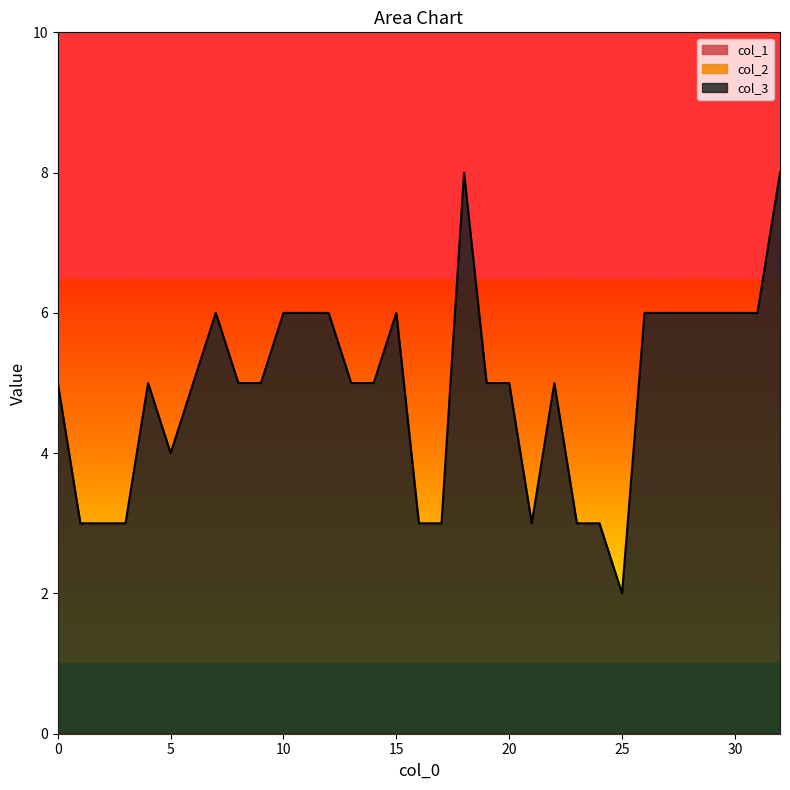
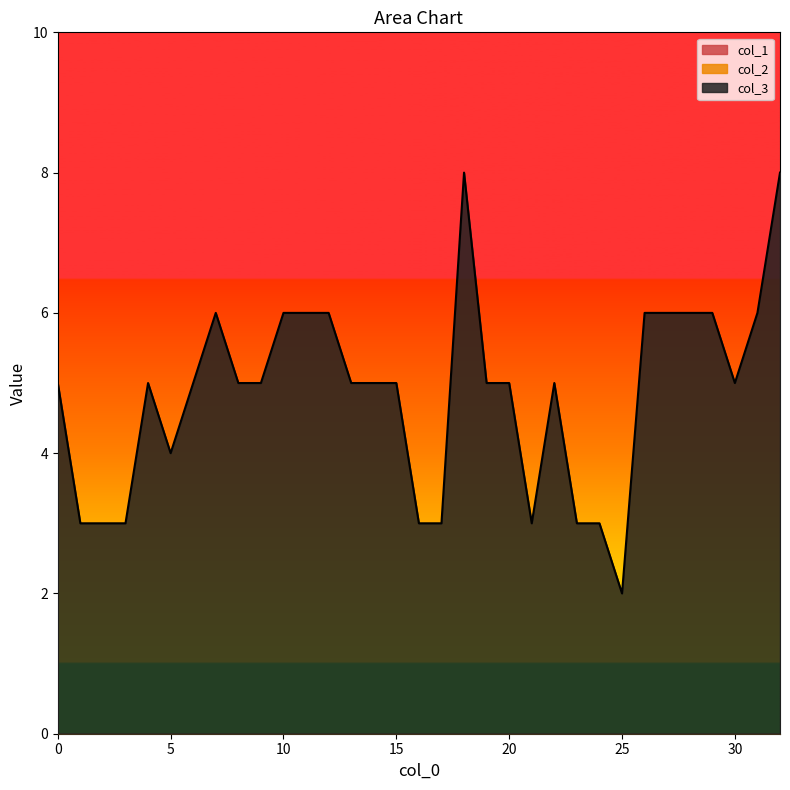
col_3, 15: 6 -> 5
col_3, 30: 6 -> 5
